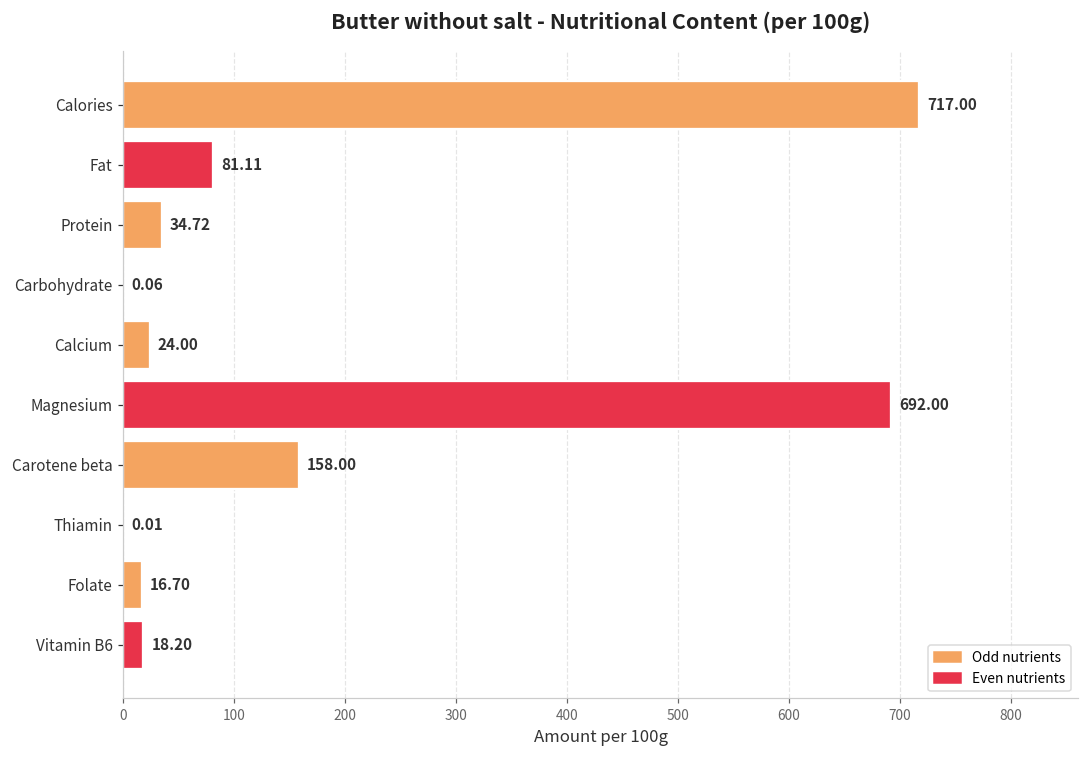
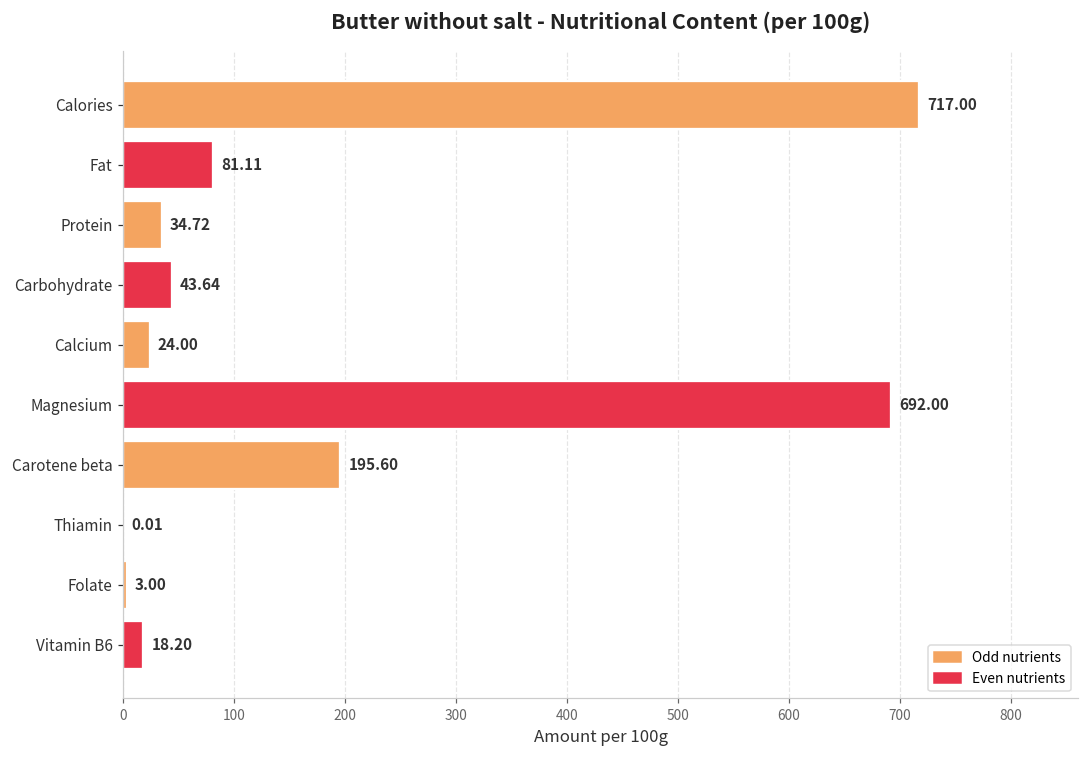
Carbohydrate: 0.06 -> 43.64
Carotene beta: 158.00 -> 195.60
Folate: 16.70 -> 3.00
